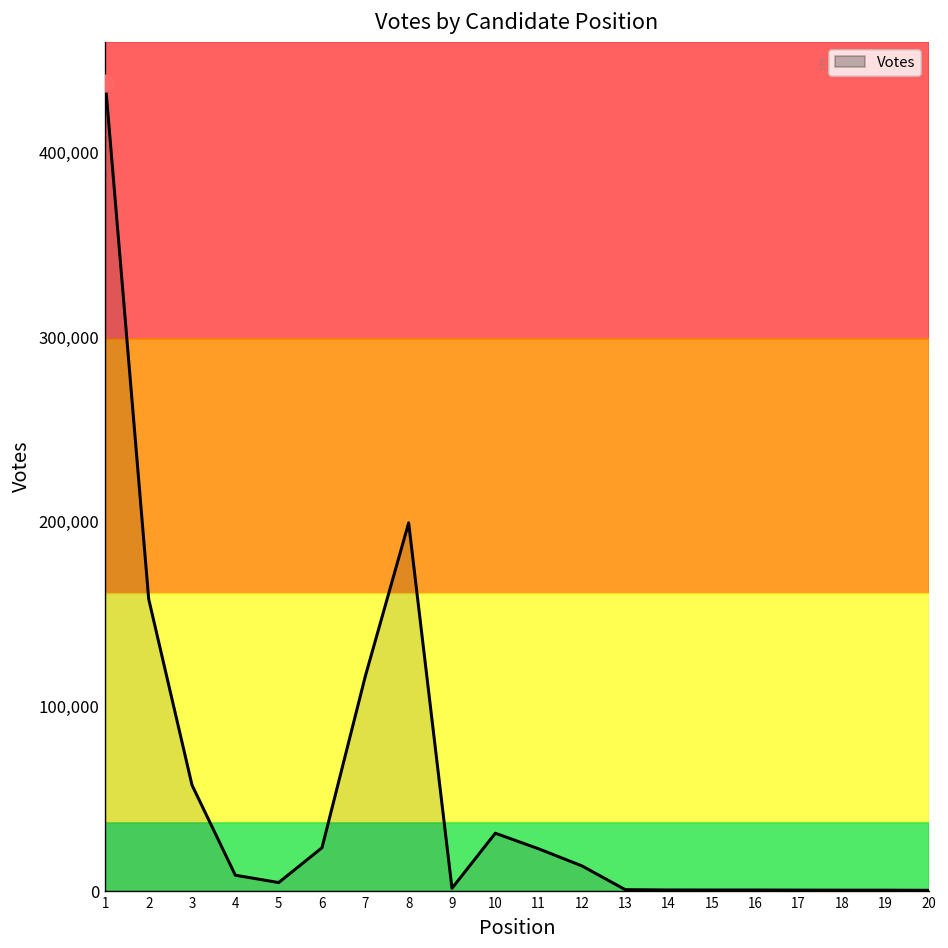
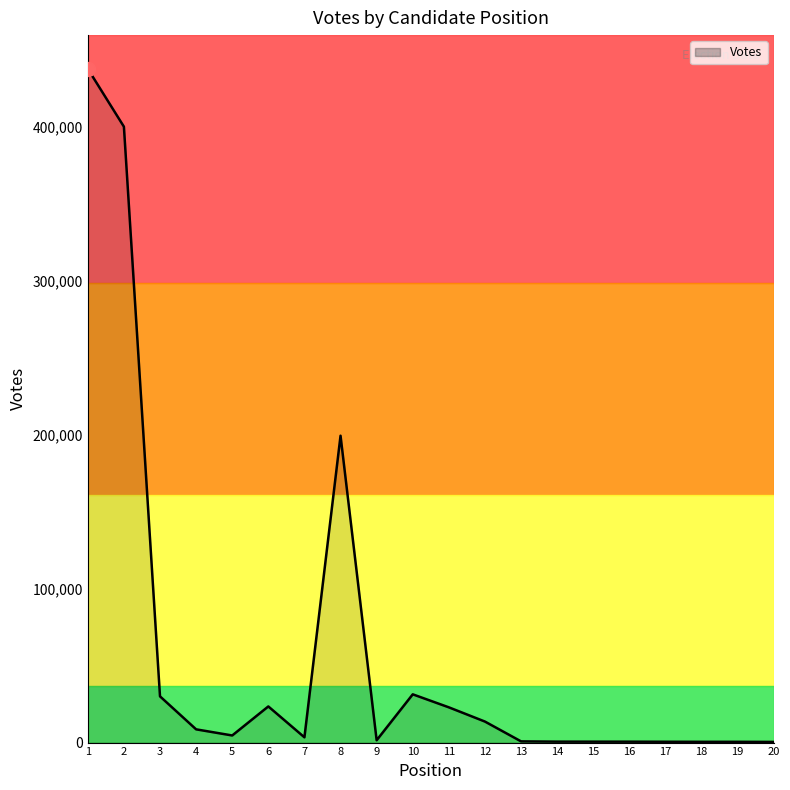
Votes, 2: 158,000 -> 400,000
Votes, 3: 57,000 -> 30,000
Votes, 7: 116,000 -> 3,000
